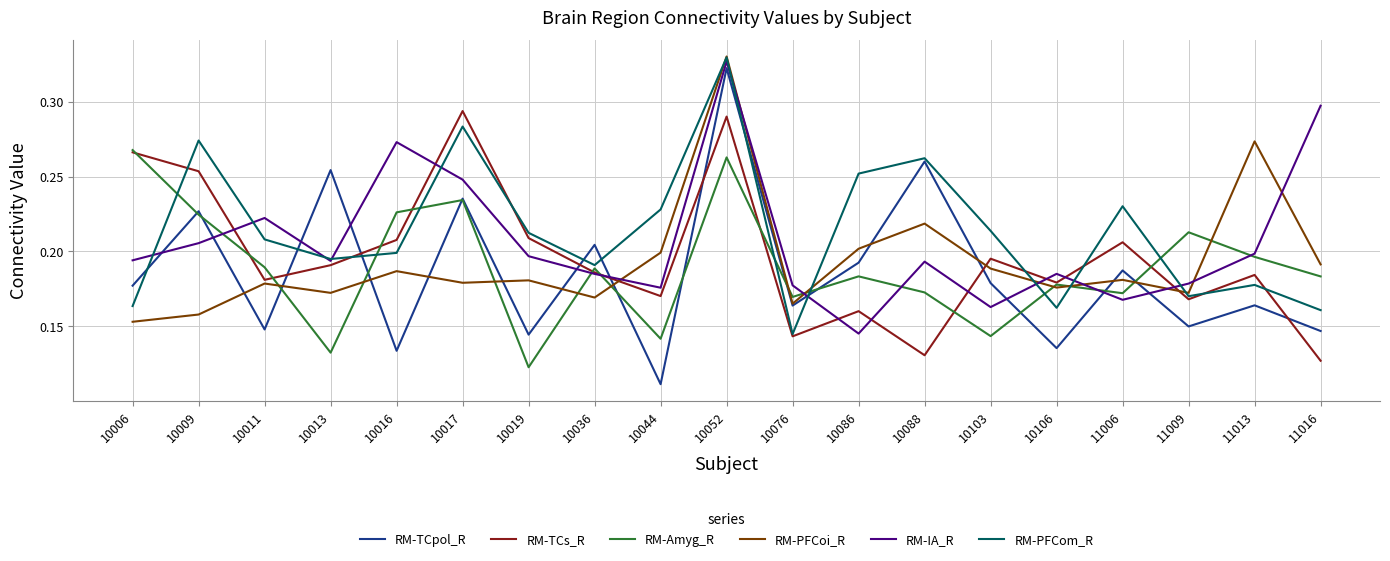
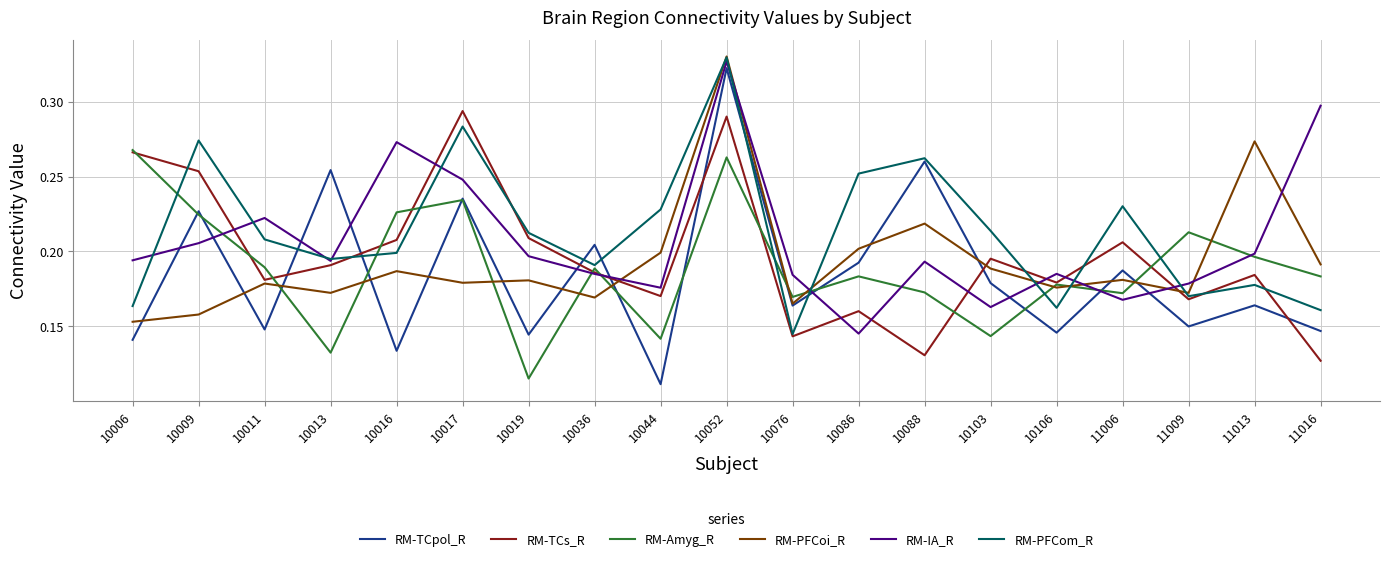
RM-TCpol_R, 10006: 0.177 -> 0.141
RM-Amyg_R, 10019: 0.123 -> 0.115
RM-IA_R, 10076: 0.177 -> 0.184
RM-TCpol_R, 10106: 0.135 -> 0.146
